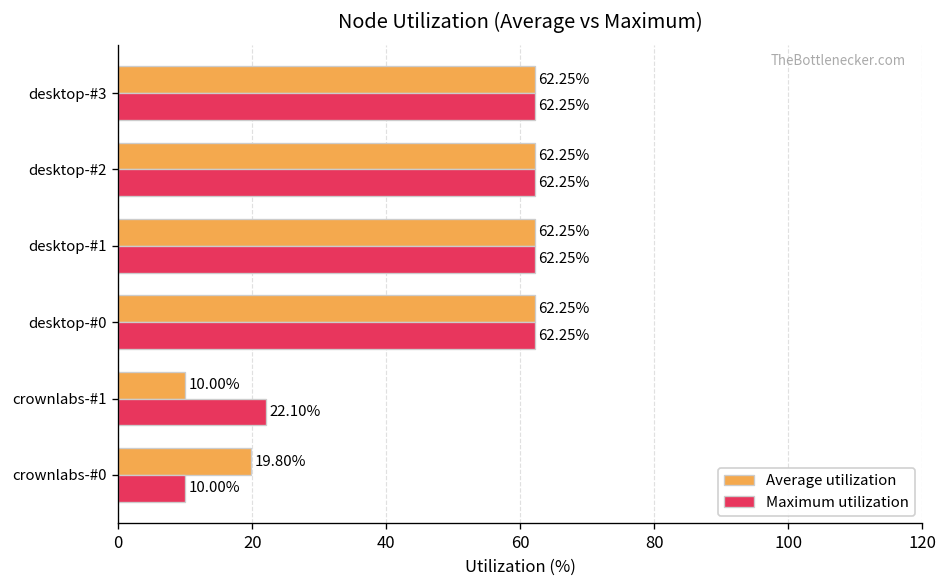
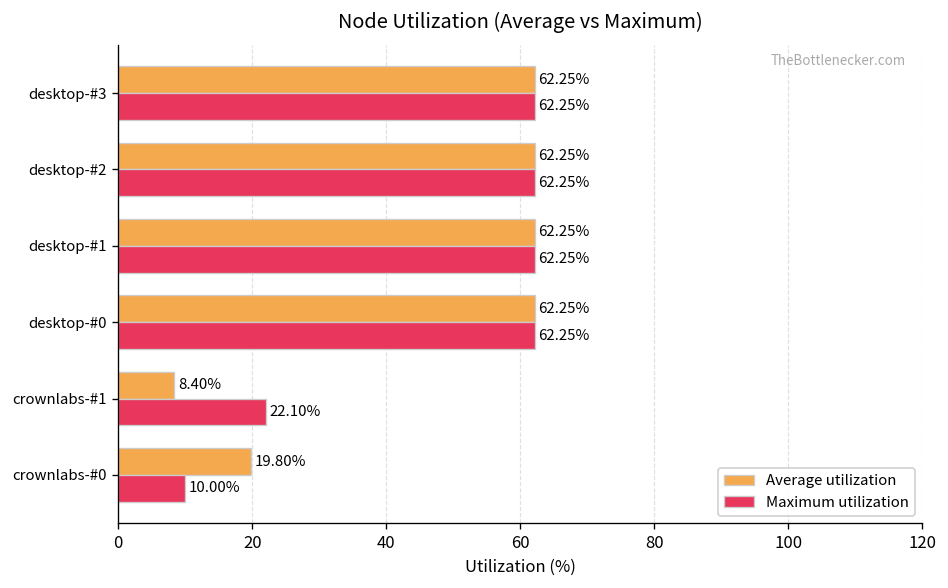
Average utilization, crownlabs-#1: 10.00% -> 8.40%
